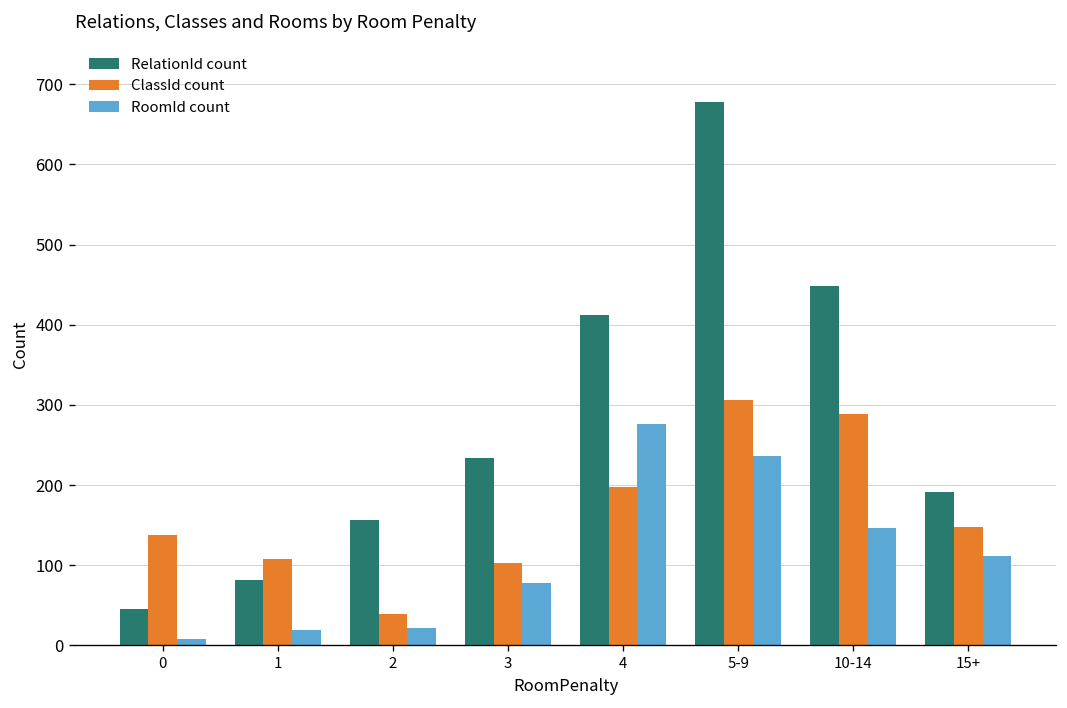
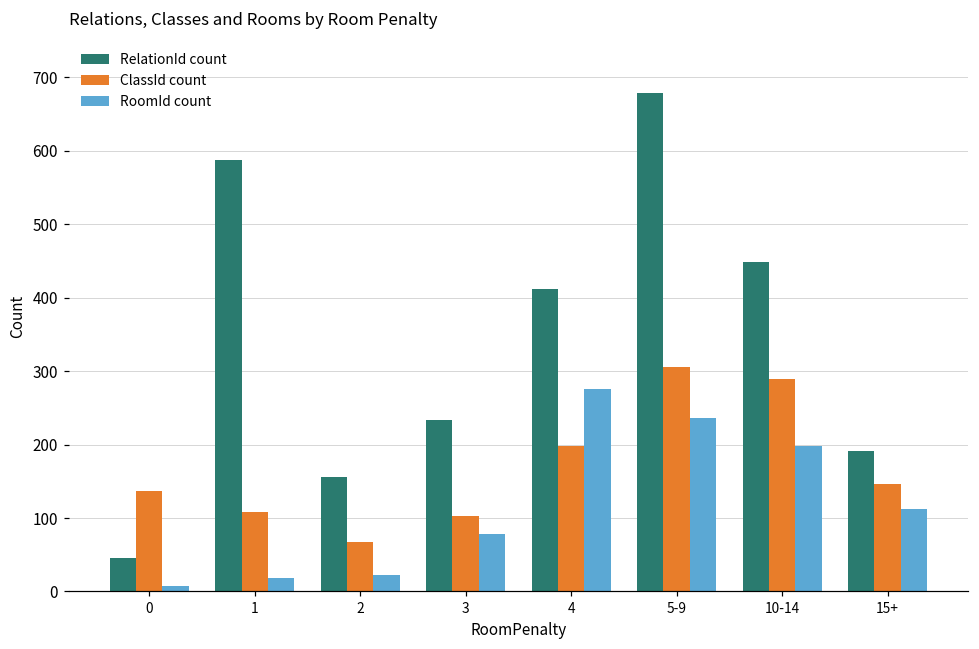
RelationId count, 1: 80 -> 590
ClassId count, 2: 40 -> 70
RoomId count, 10-14: 150 -> 200
